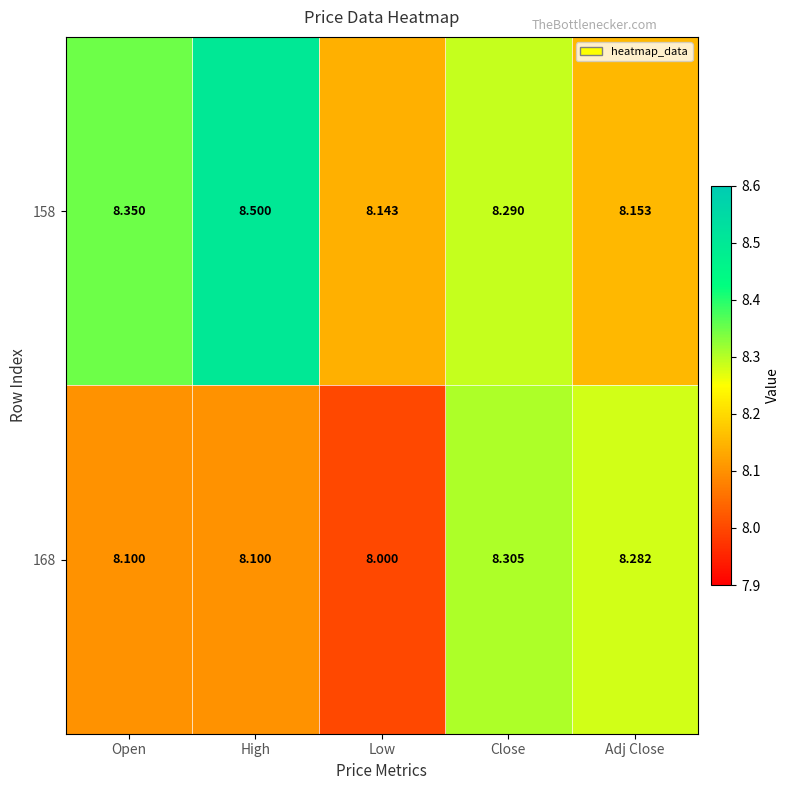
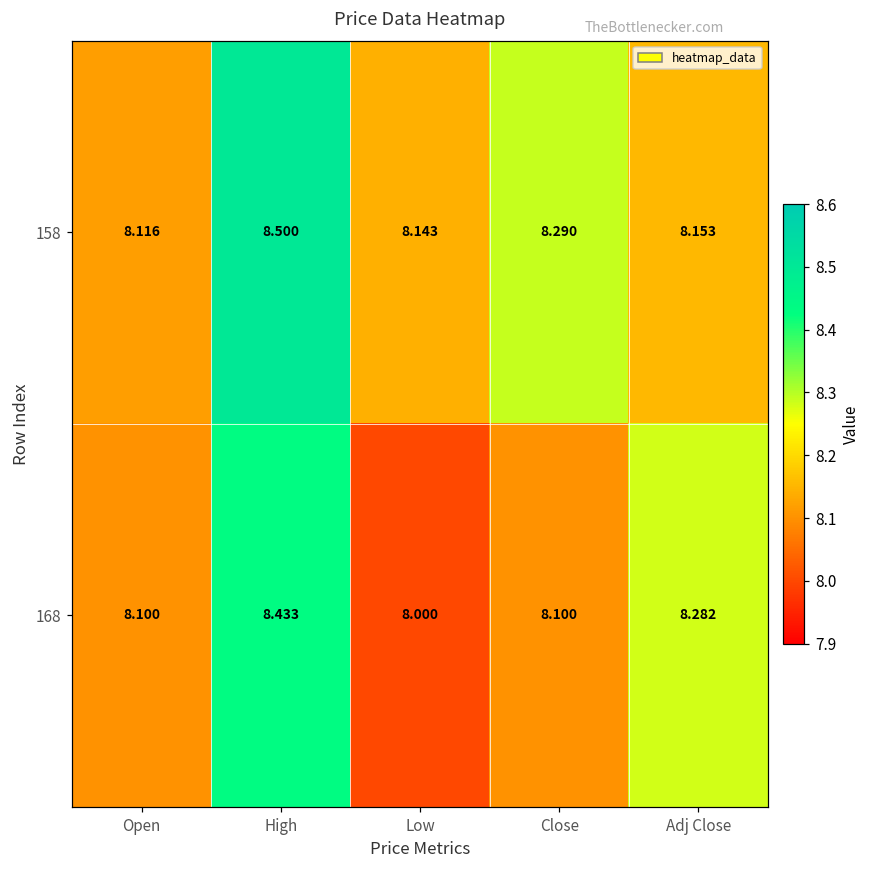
158, Open: 8.350 -> 8.116
168, High: 8.100 -> 8.433
168, Close: 8.305 -> 8.100
